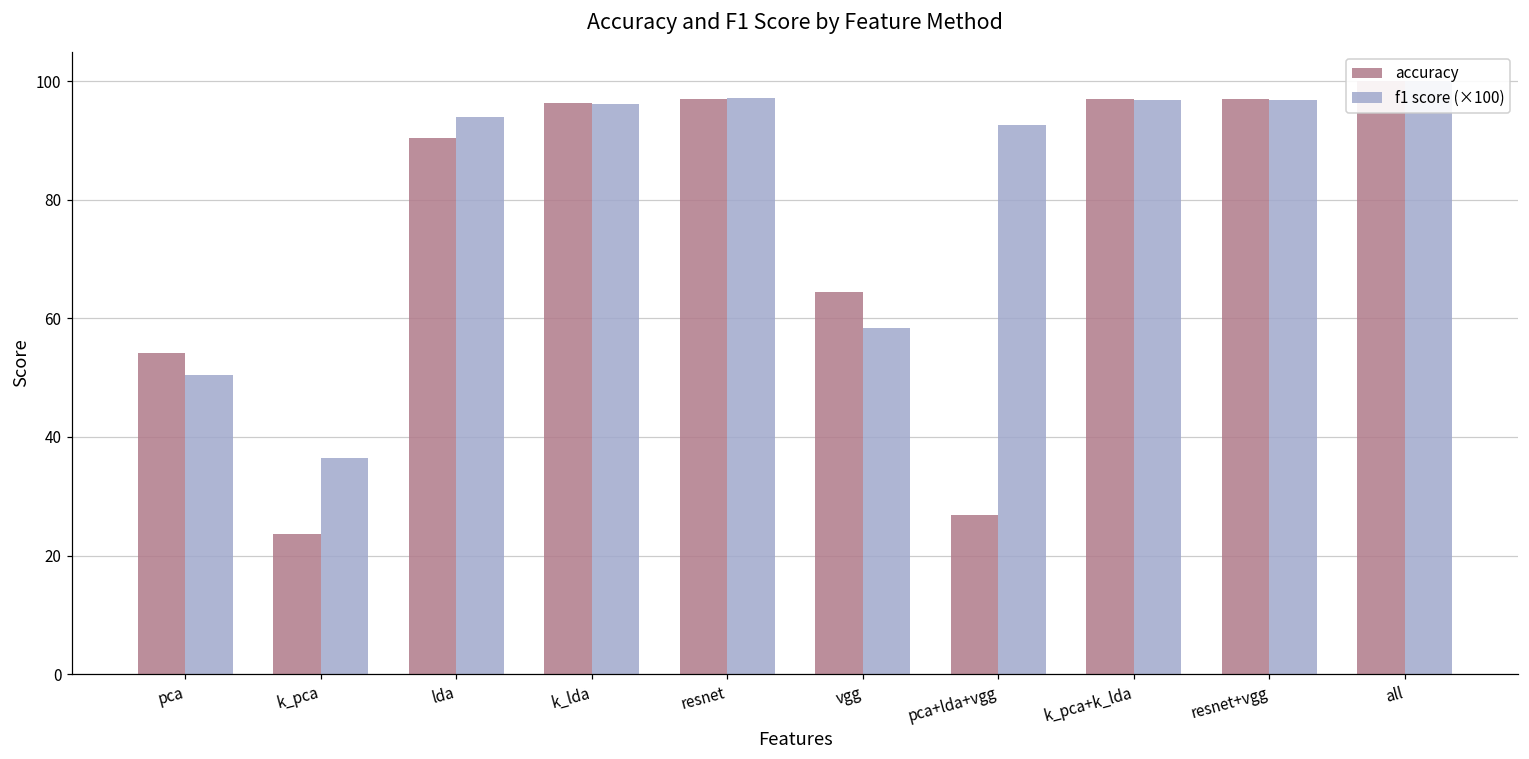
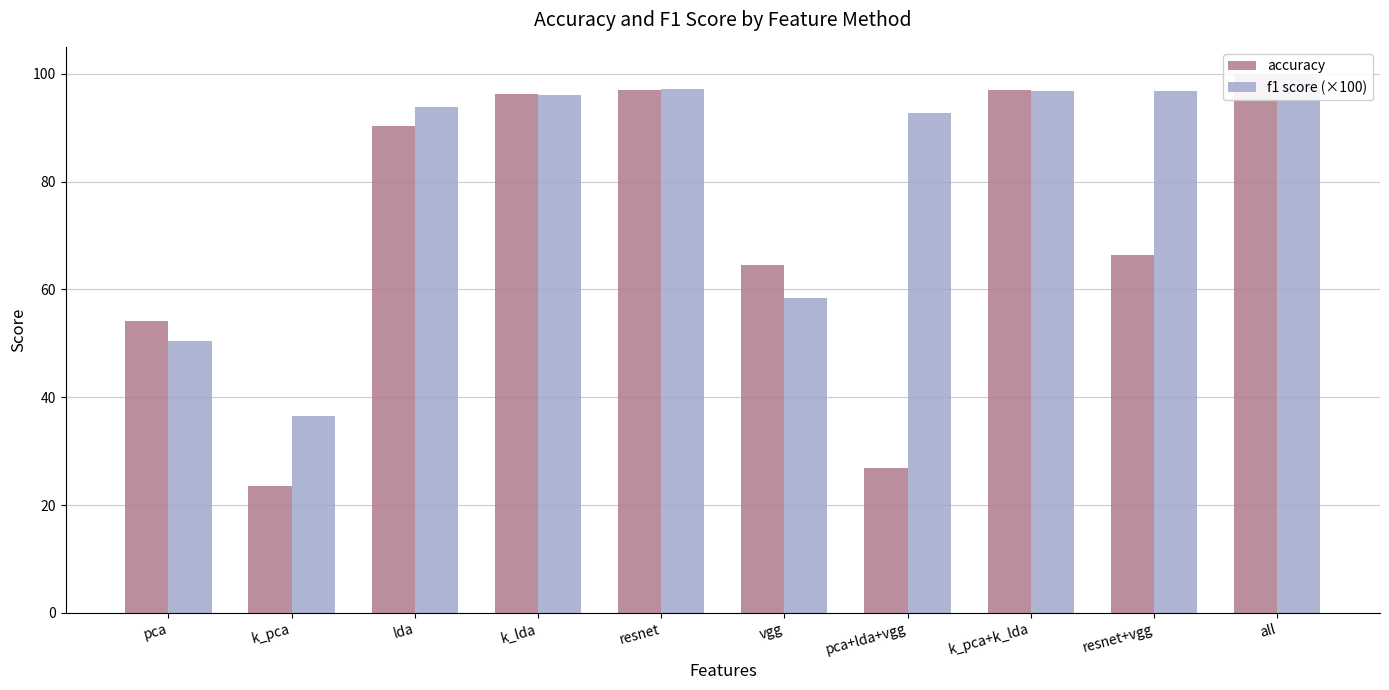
accuracy, resnet+vgg: 97 -> 66
